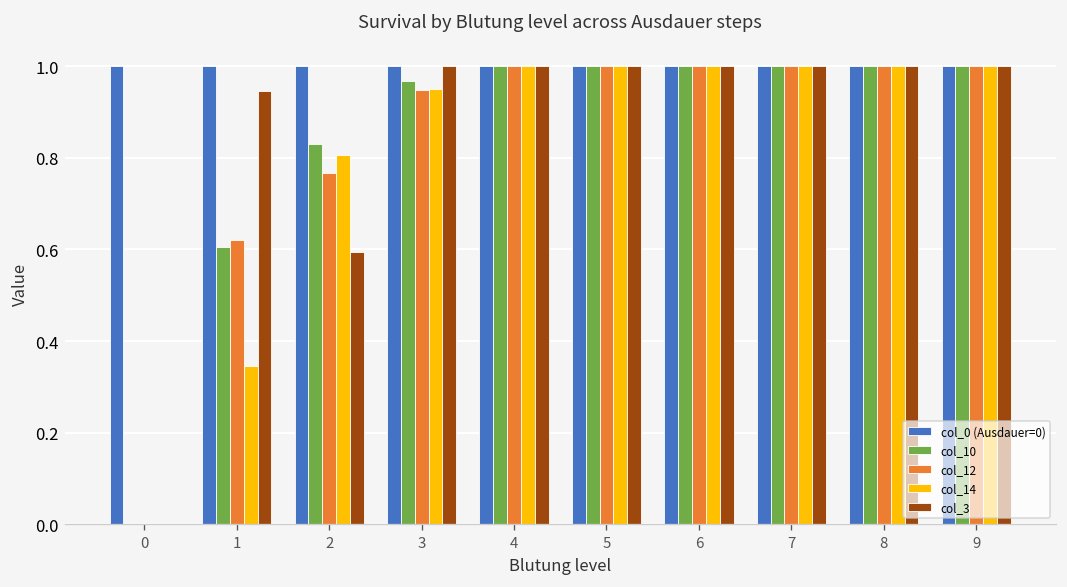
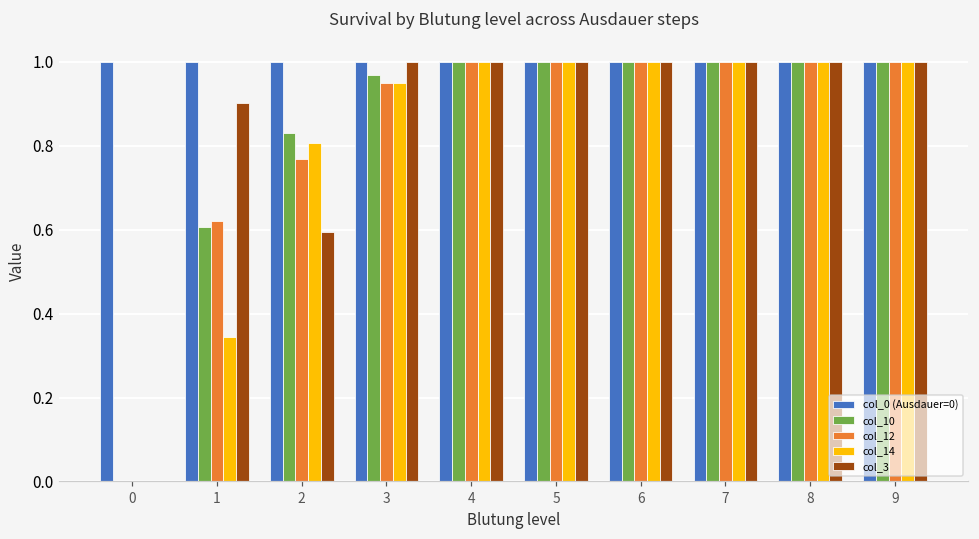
col_3, 1: 0.94 -> 0.90
